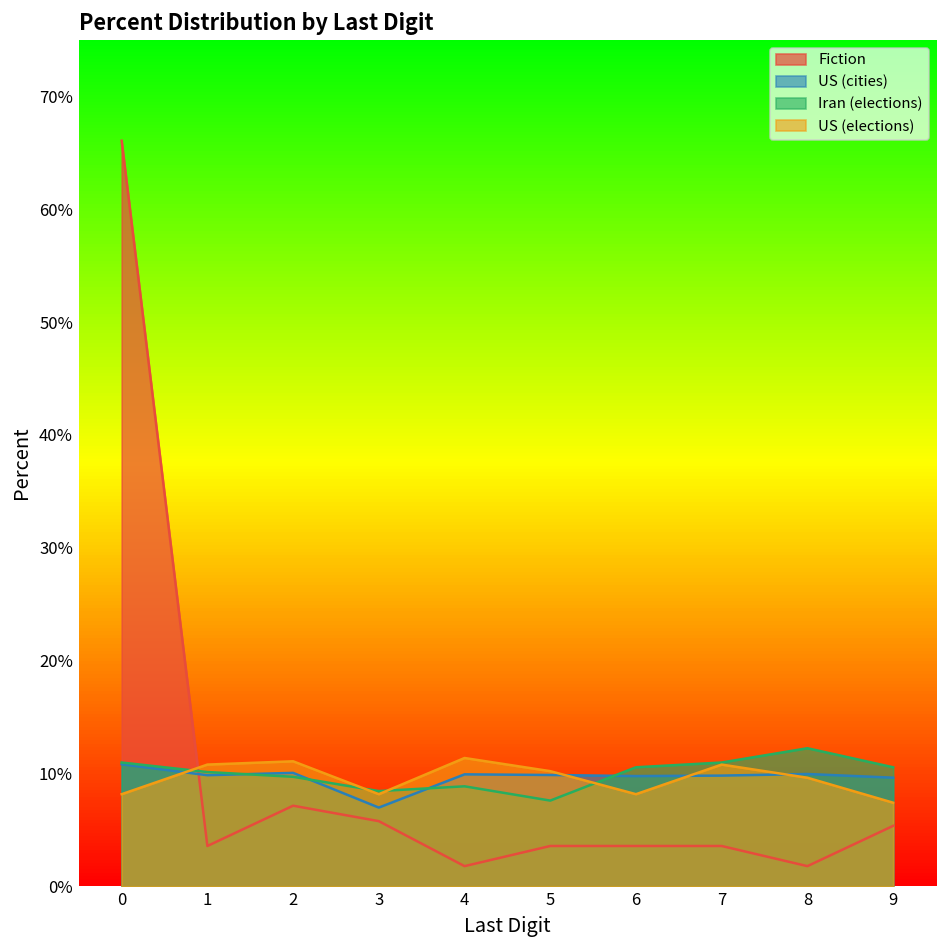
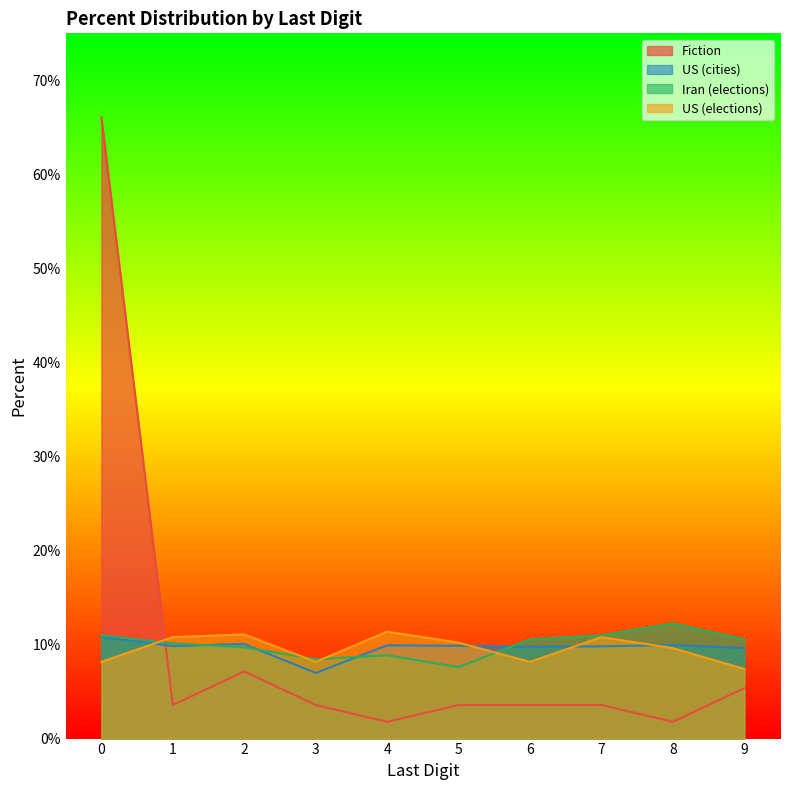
Fiction, 3: 6% -> 4%
